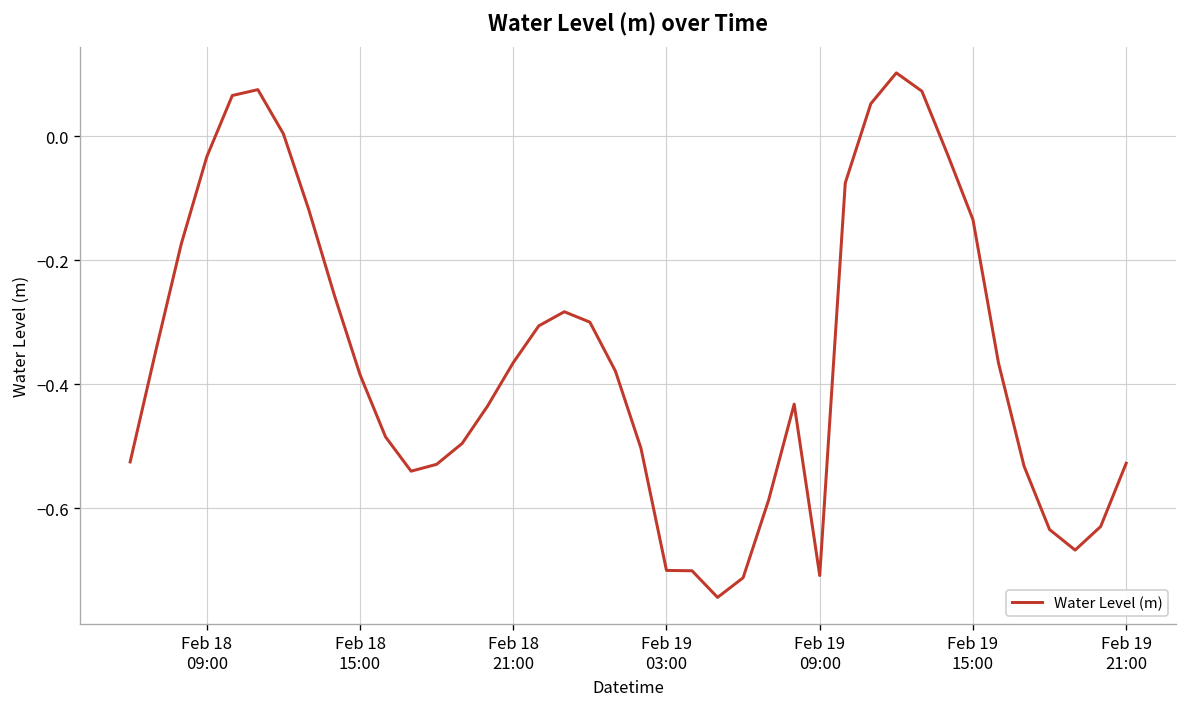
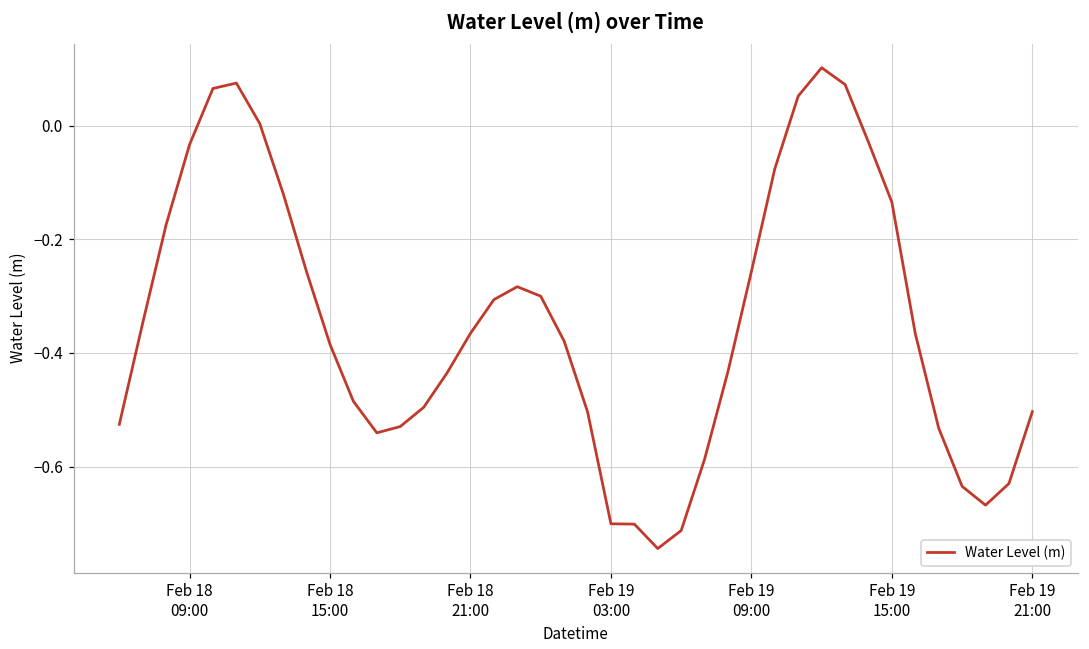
Feb 19 09:00: -0.71 -> -0.26
Feb 19 21:00: -0.53 -> -0.50
